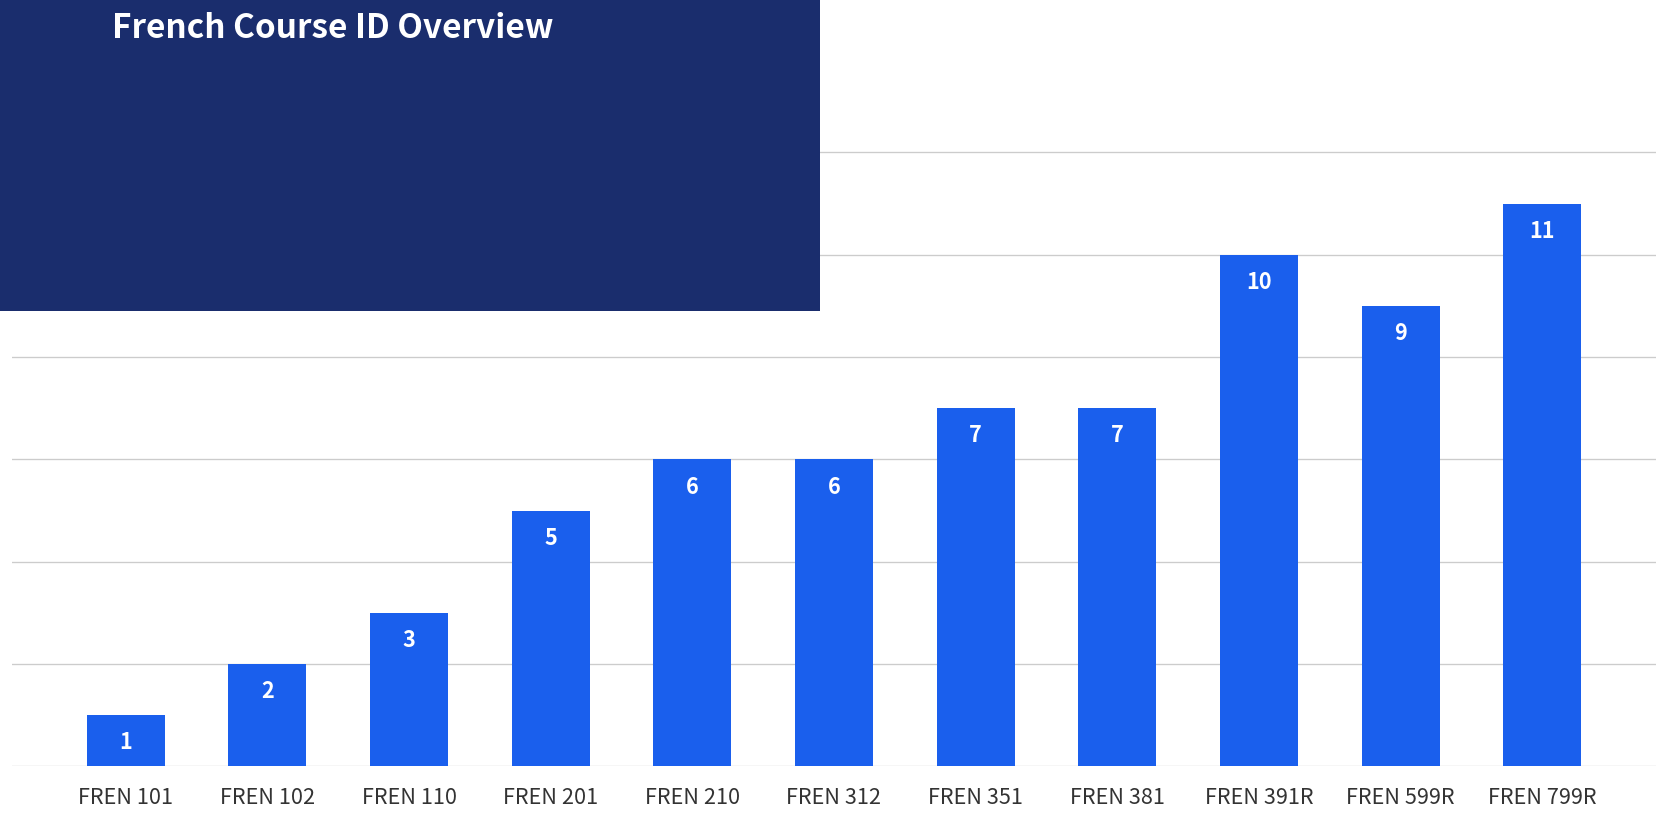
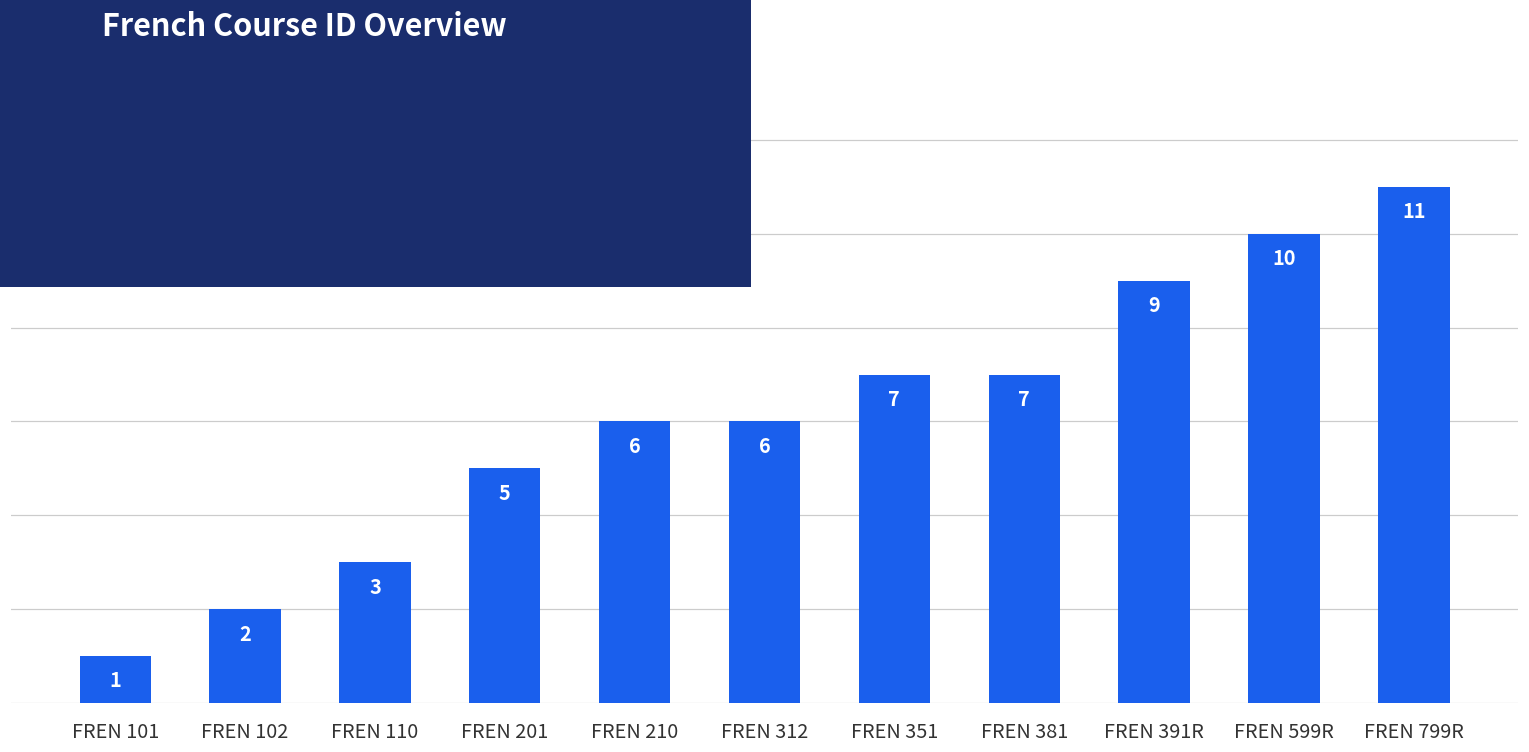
FREN 391R: 10 -> 9
FREN 599R: 9 -> 10
